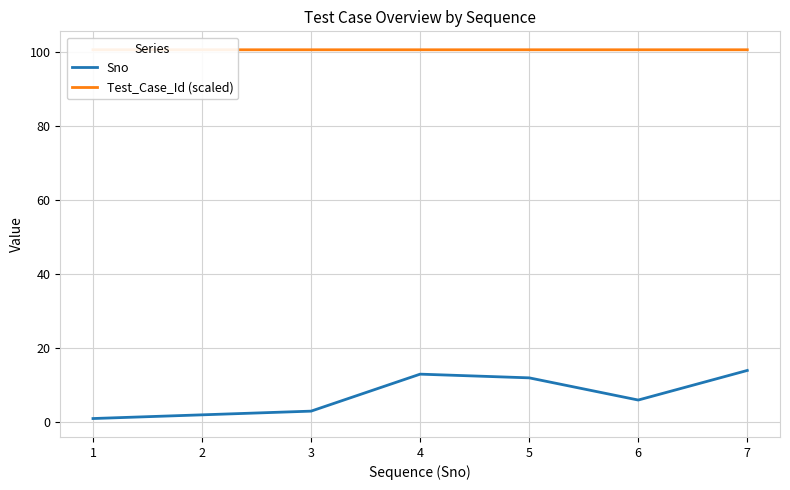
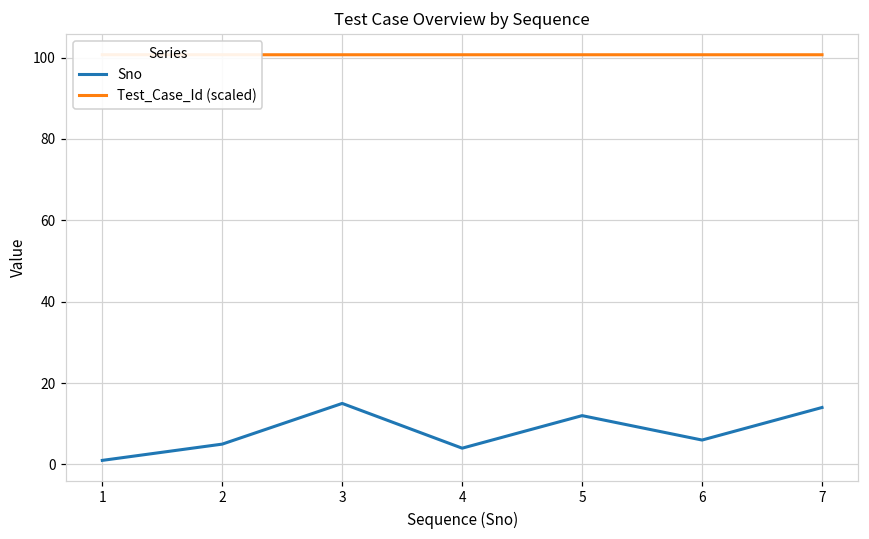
Sno, 2: 2 -> 5
Sno, 3: 3 -> 15
Sno, 4: 13 -> 4
